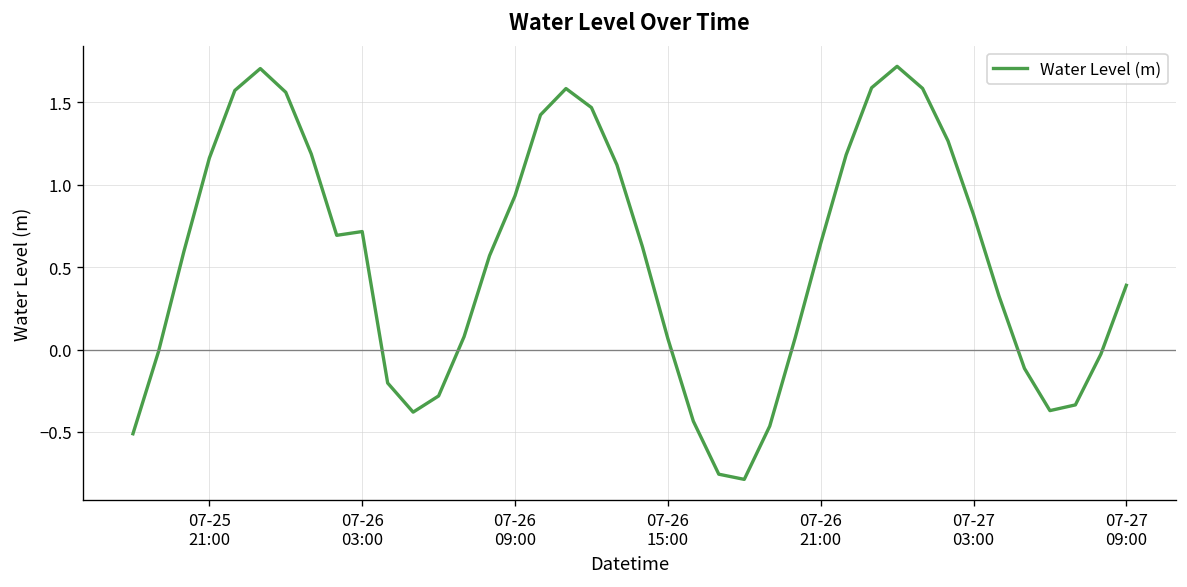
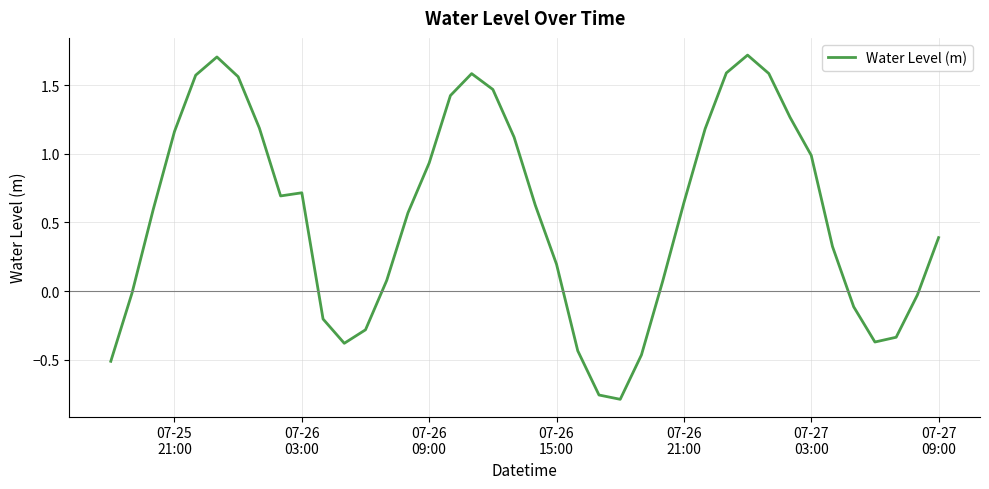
07-26 15:00: 0.07 -> 0.20
07-27 03:00: 0.82 -> 0.99
